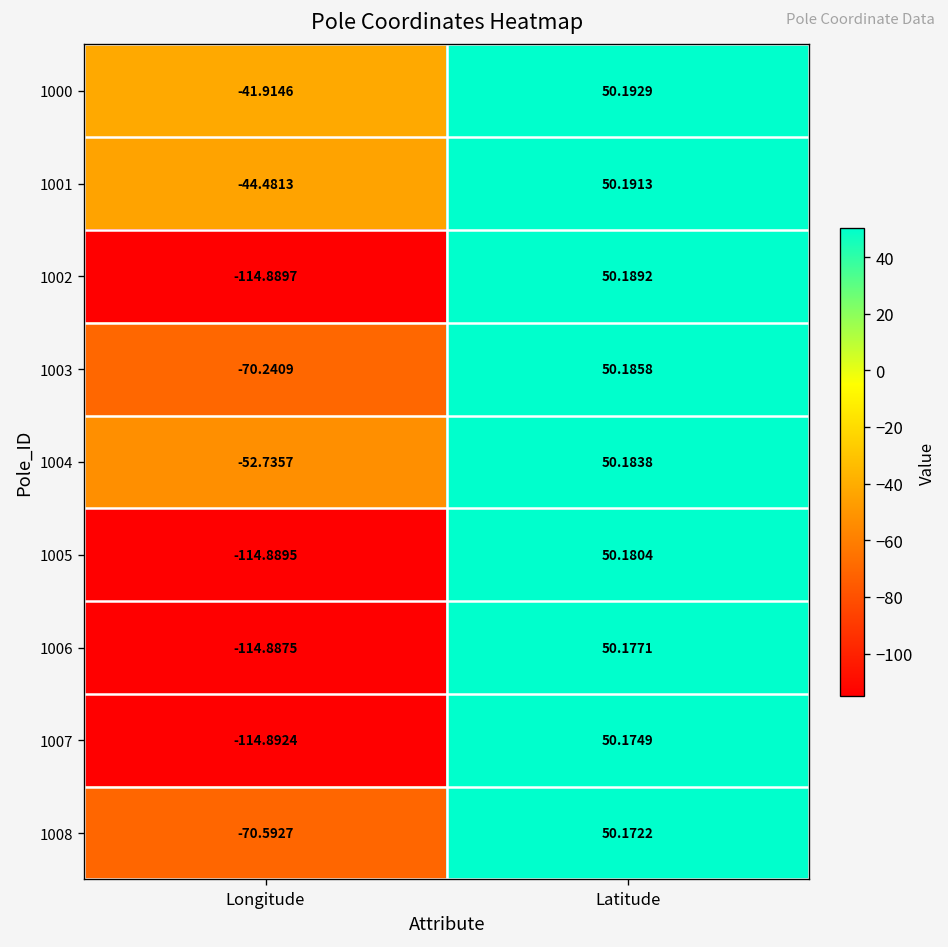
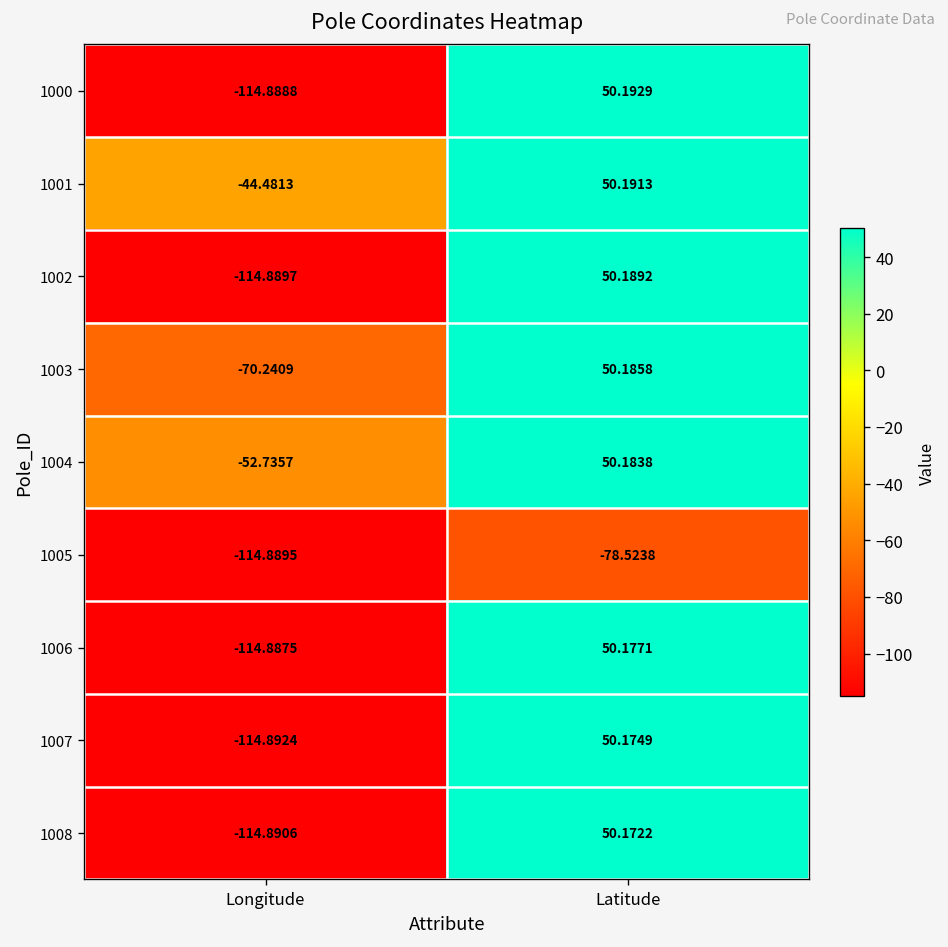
1000, Longitude: -41.9146 -> -114.8888
1005, Latitude: 50.1804 -> -78.5238
1008, Longitude: -70.5927 -> -114.8906
